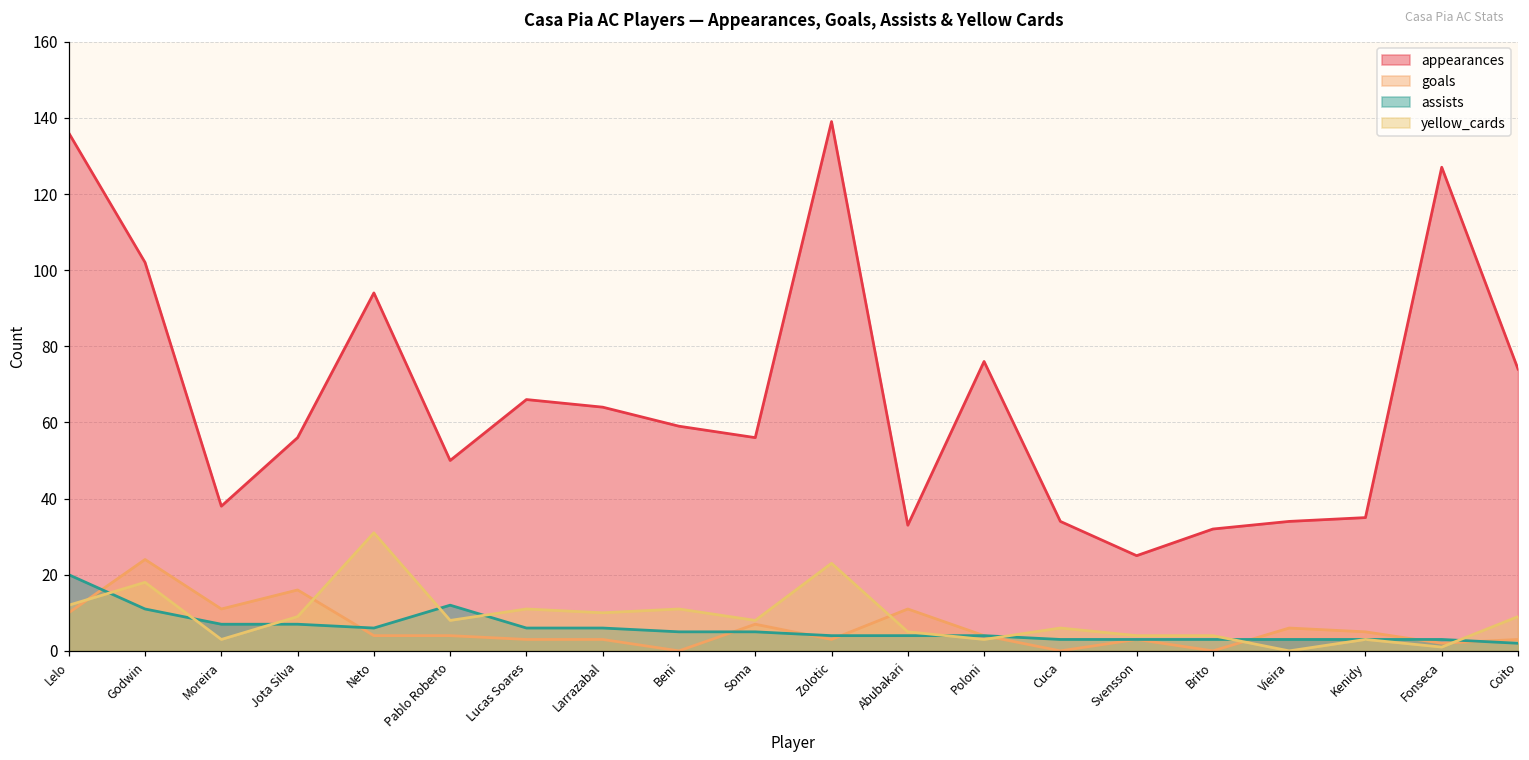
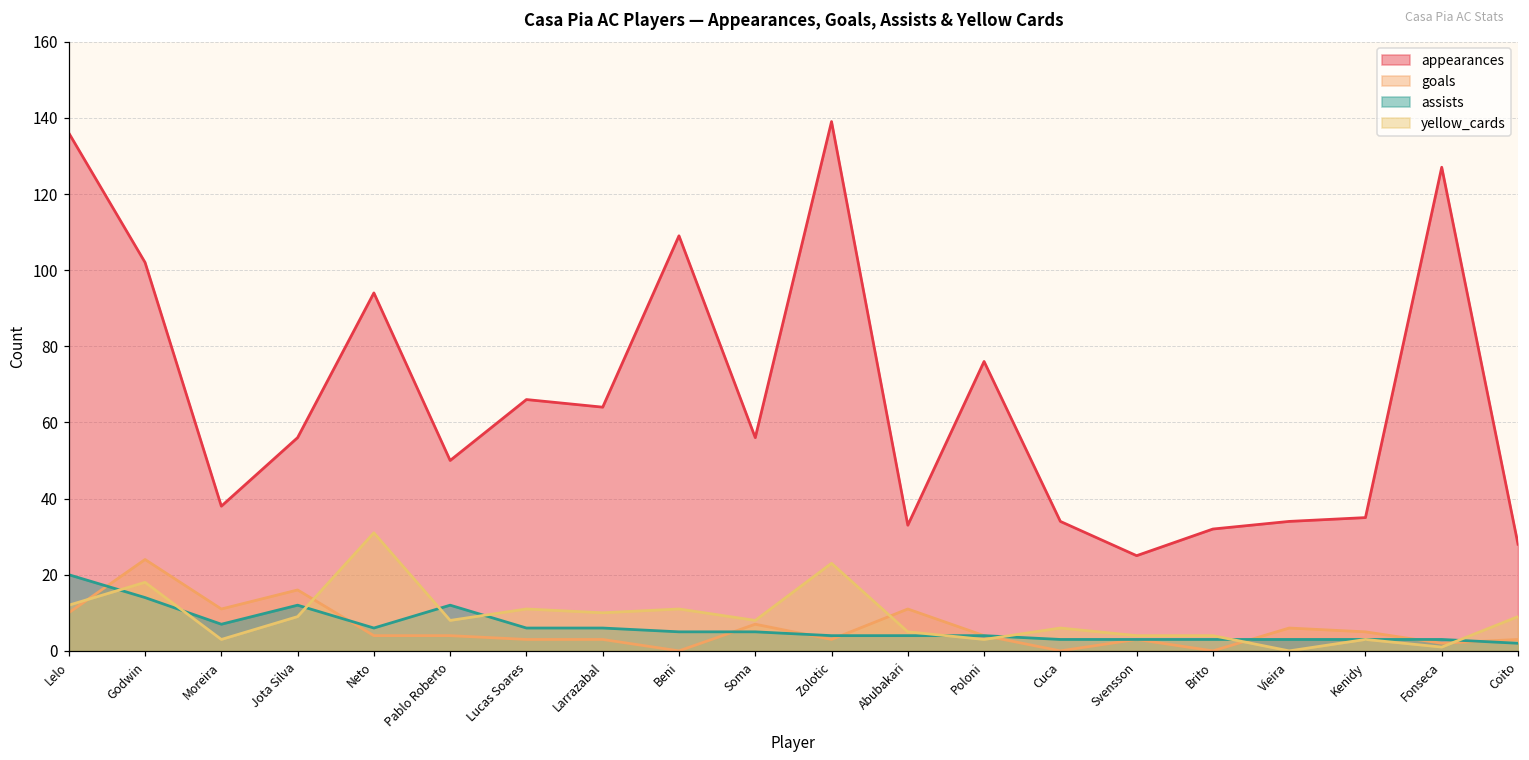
assists, Godwin: 11 -> 14
assists, Jota Silva: 7 -> 12
appearances, Beni: 59 -> 109
appearances, Coito: 74 -> 28
